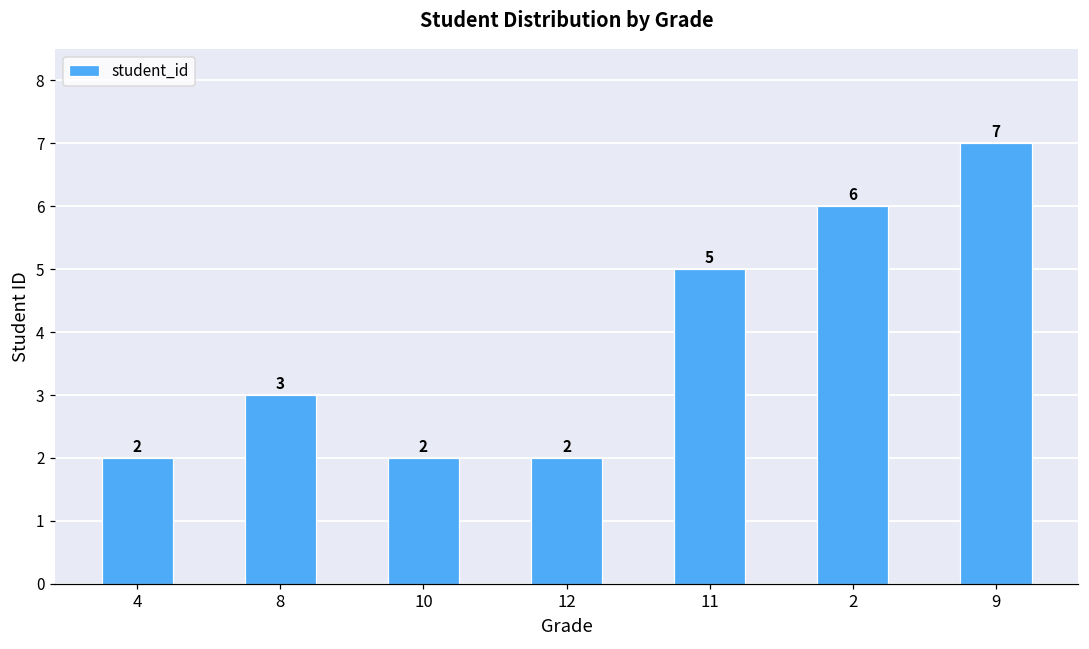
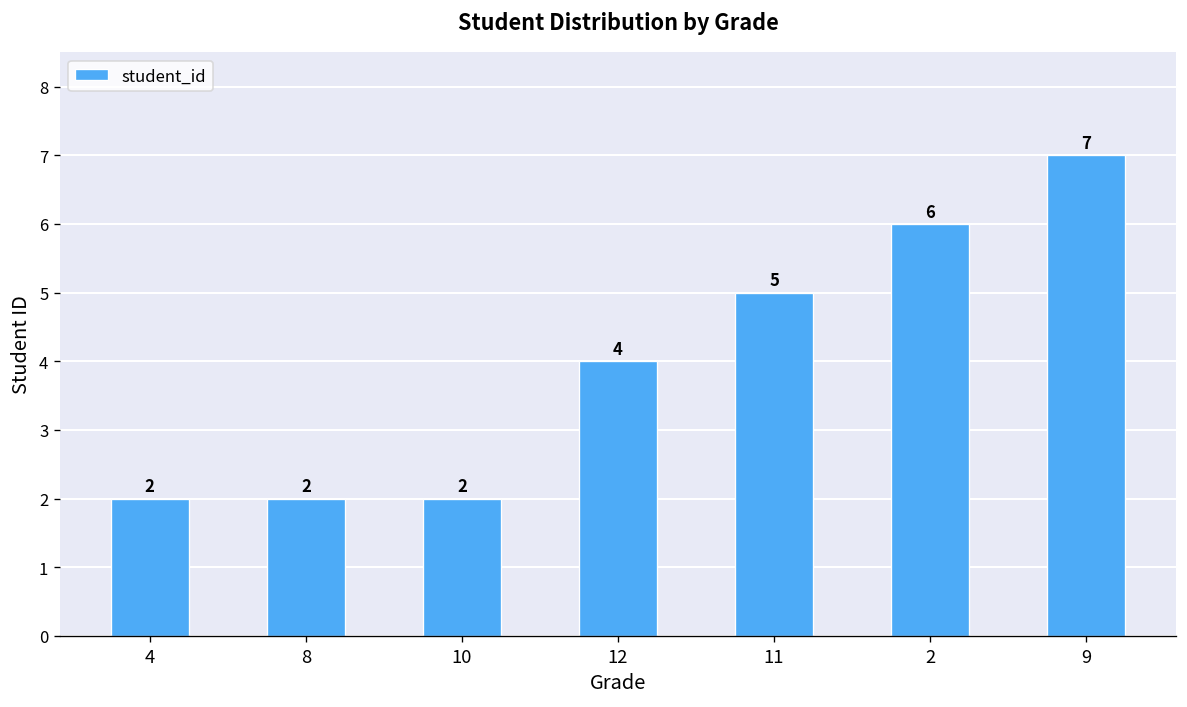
8: 3 -> 2
12: 2 -> 4
